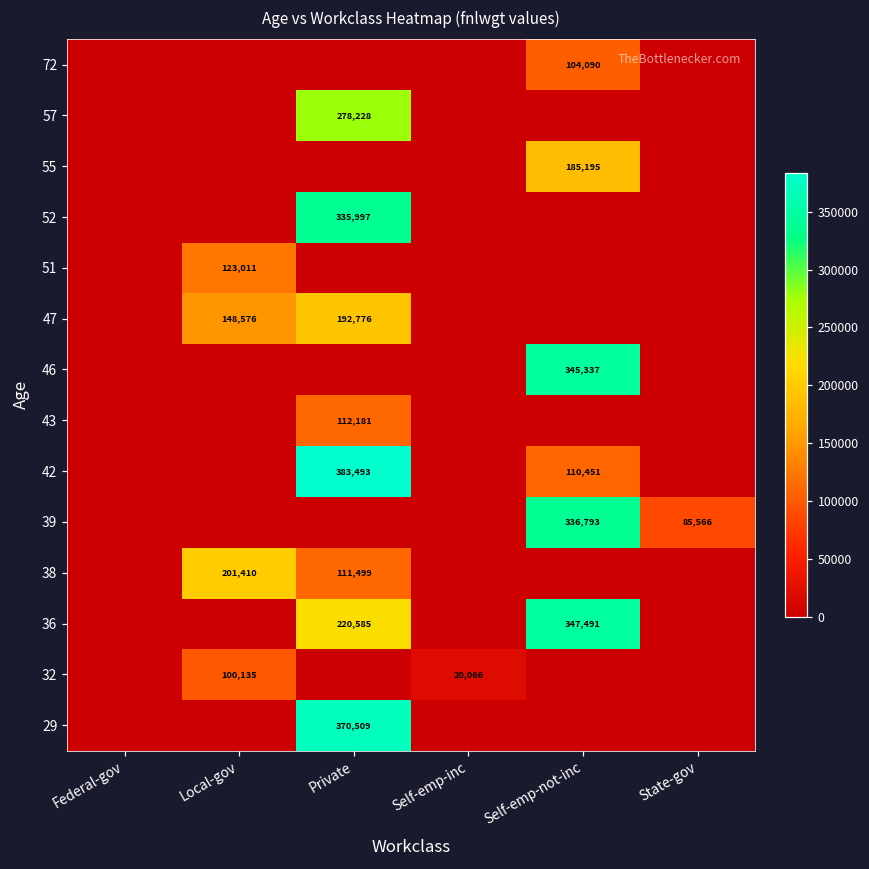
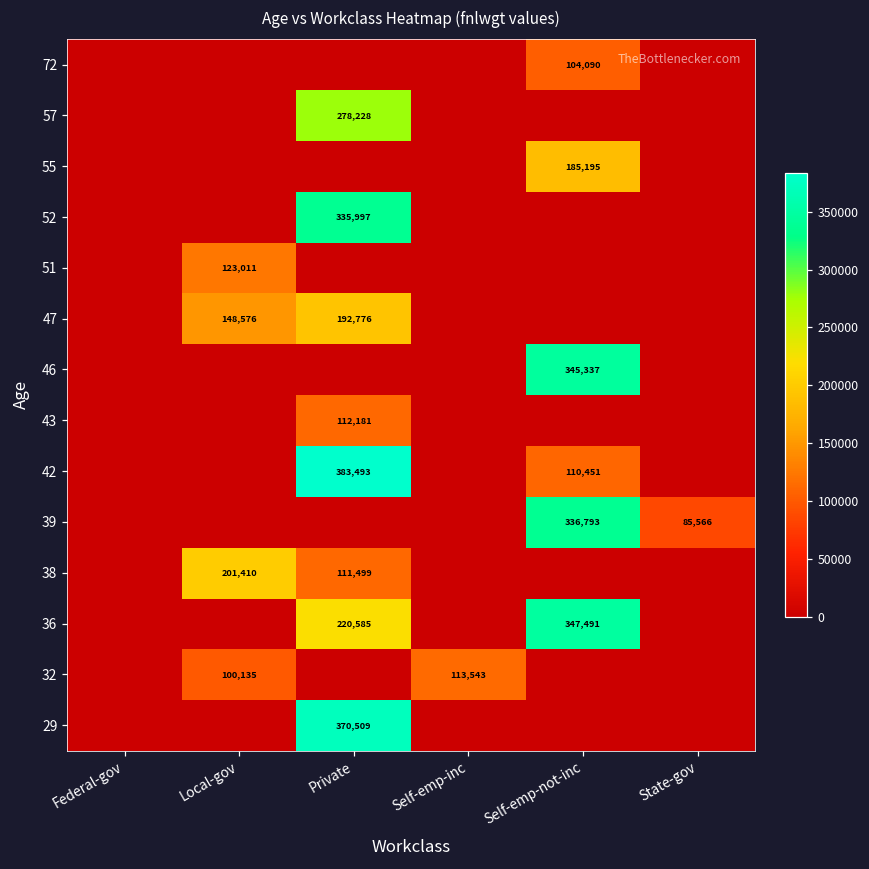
32, Self-emp-inc: 20,066 -> 113,543
